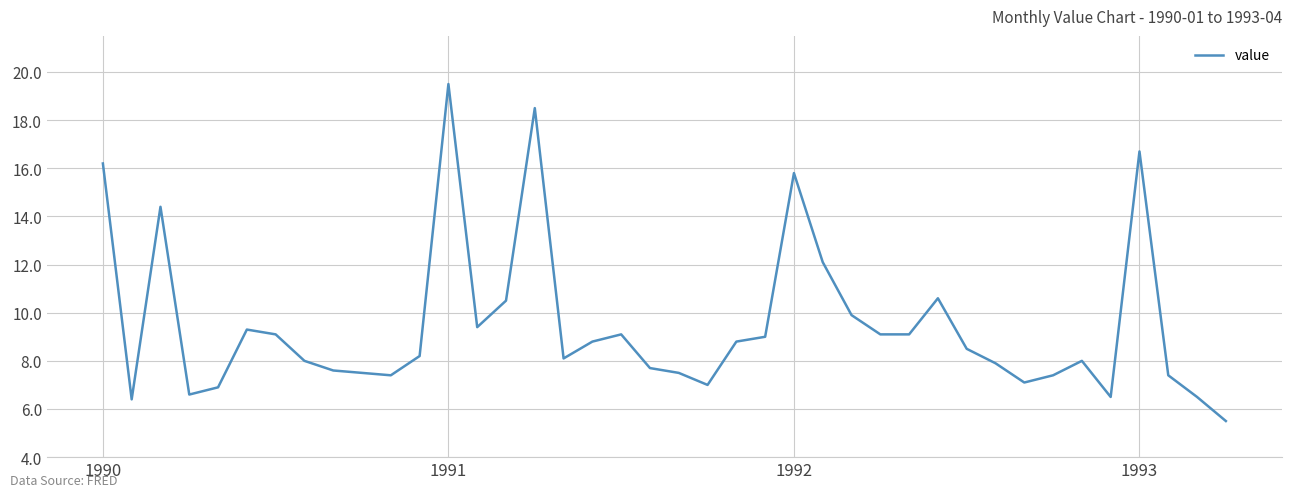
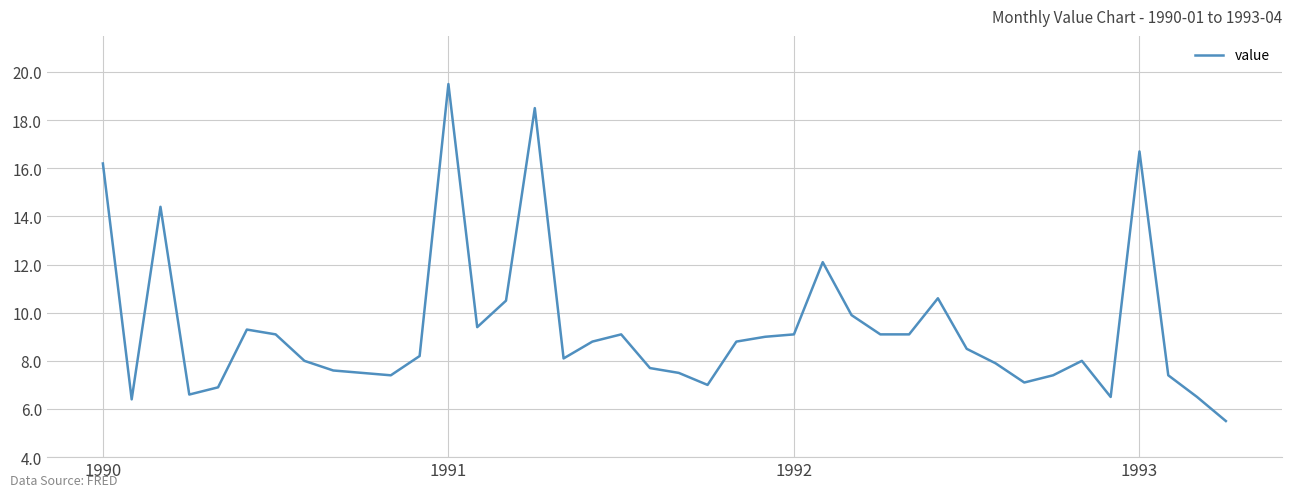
1992: 15.8 -> 9.1
